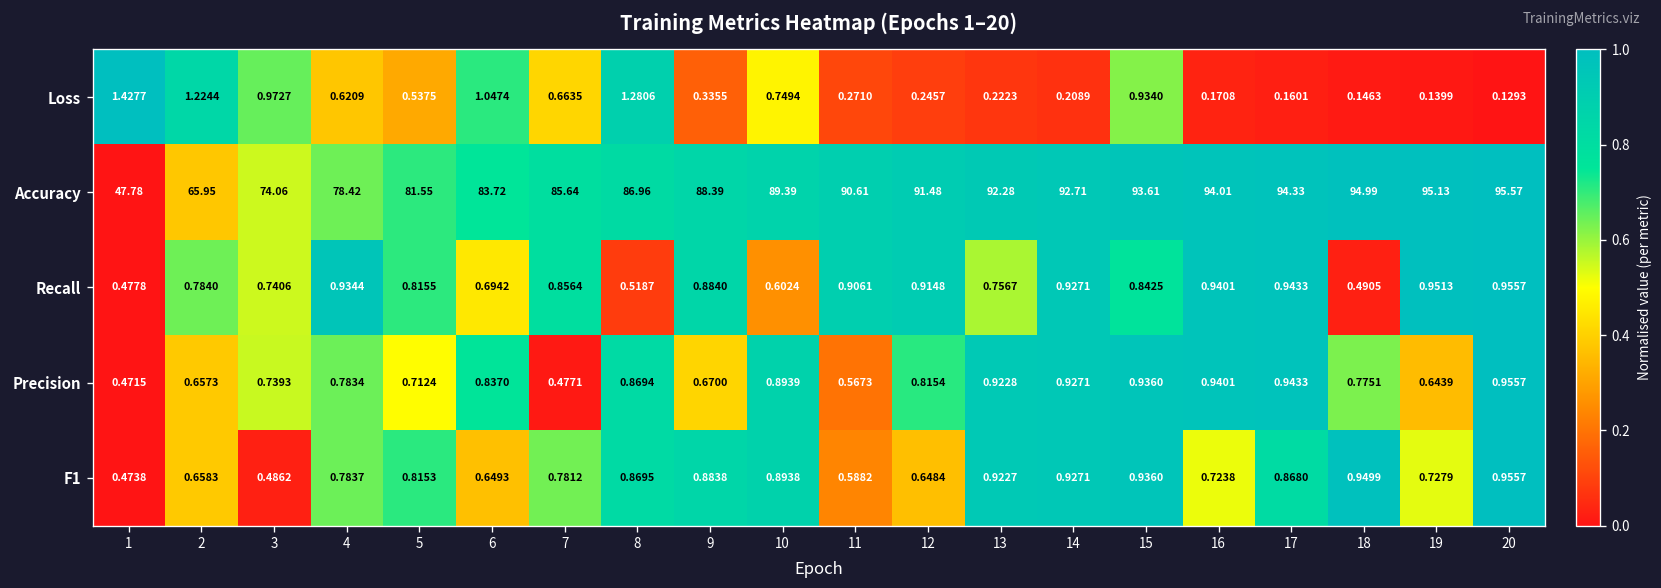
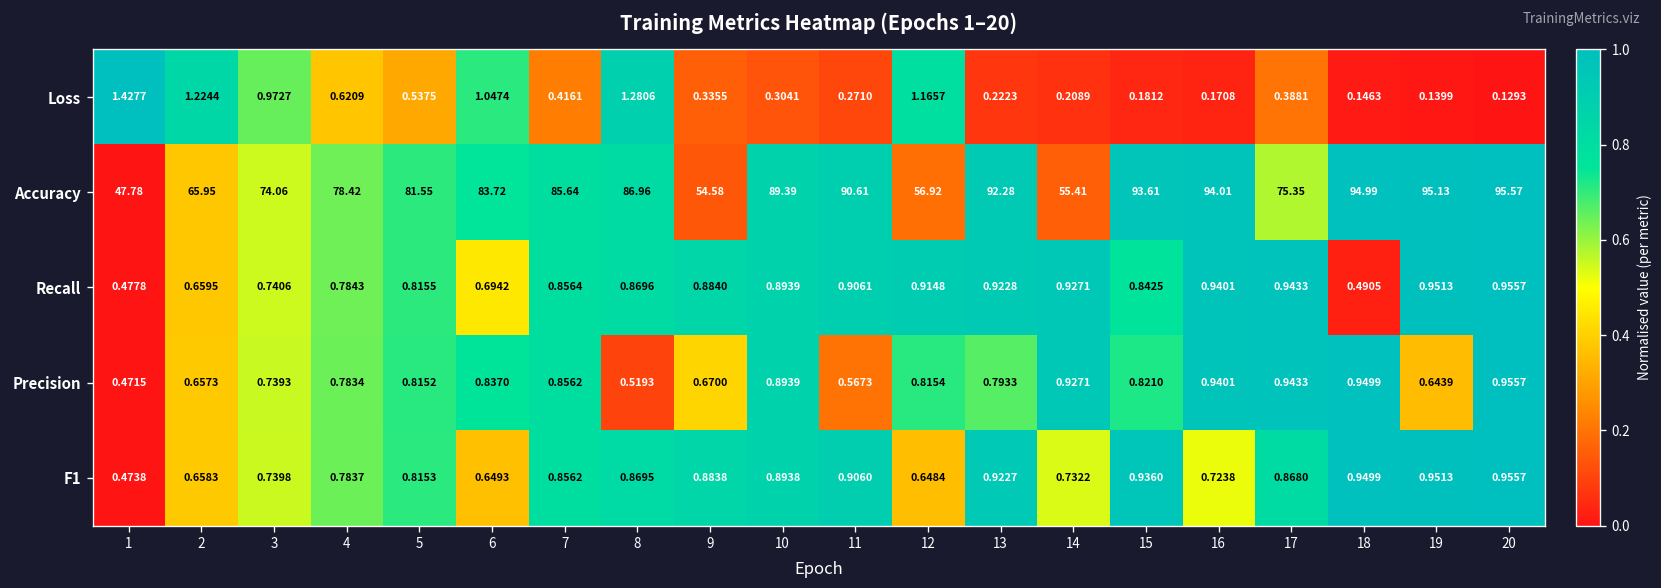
Loss, 7: 0.6635 -> 0.4161
Loss, 10: 0.7494 -> 0.3041
Loss, 12: 0.2457 -> 1.1657
Loss, 15: 0.9340 -> 0.1812
Loss, 17: 0.1601 -> 0.3881
Accuracy, 9: 88.39 -> 54.58
Accuracy, 12: 91.48 -> 56.92
Accuracy, 14: 92.71 -> 55.41
Accuracy, 17: 94.33 -> 75.35
Recall, 2: 0.7840 -> 0.6595
Recall, 4: 0.9344 -> 0.7843
Recall, 8: 0.5187 -> 0.8696
Recall, 10: 0.6024 -> 0.8939
Recall, 13: 0.7567 -> 0.9228
Precision, 5: 0.7124 -> 0.8152
Precision, 7: 0.4771 -> 0.8562
Precision, 8: 0.8694 -> 0.5193
Precision, 13: 0.9228 -> 0.7933
Precision, 15: 0.9360 -> 0.8210
Precision, 18: 0.7751 -> 0.9499
F1, 3: 0.4862 -> 0.7398
F1, 7: 0.7812 -> 0.8562
F1, 11: 0.5882 -> 0.9060
F1, 14: 0.9271 -> 0.7322
F1, 19: 0.7279 -> 0.9513
